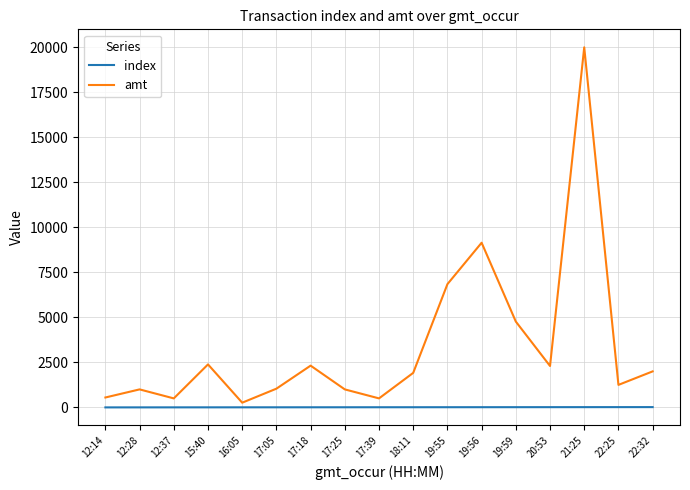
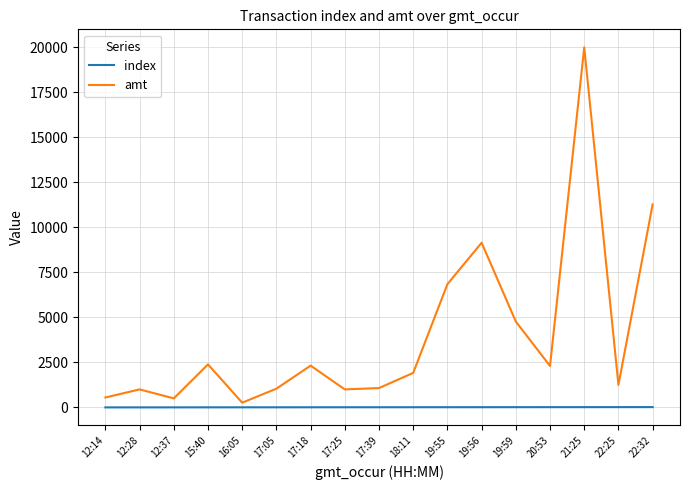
amt, 17:39: 500 -> 1100
amt, 22:32: 2000 -> 11300
